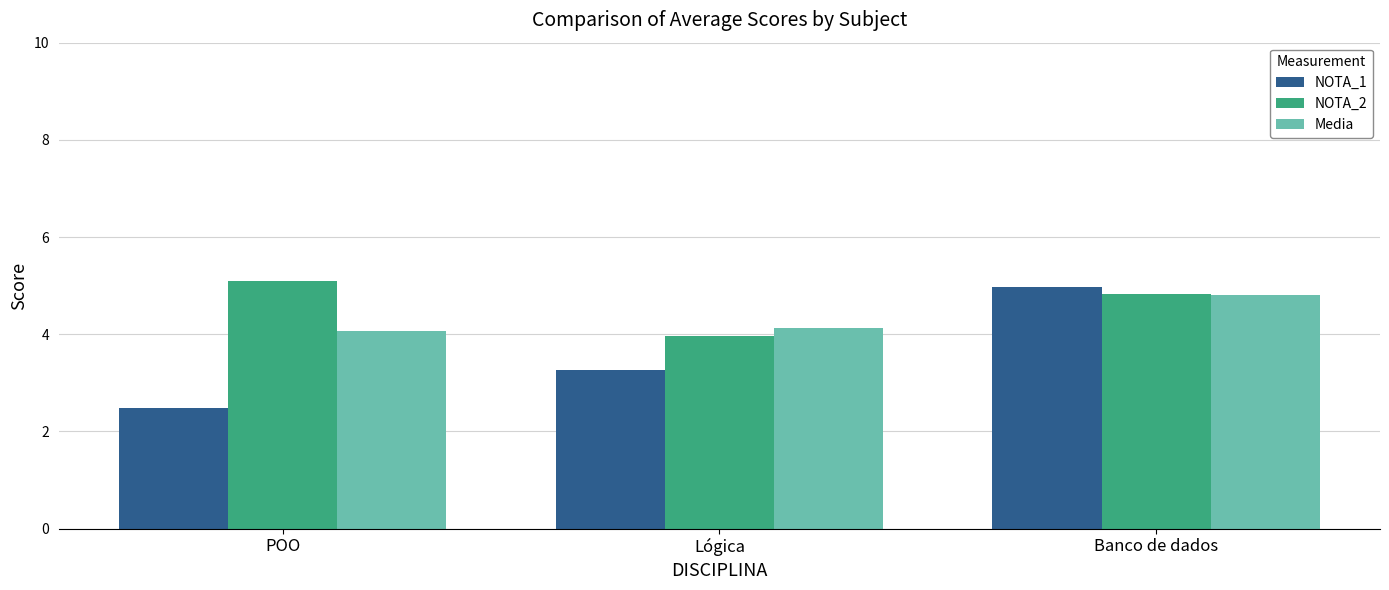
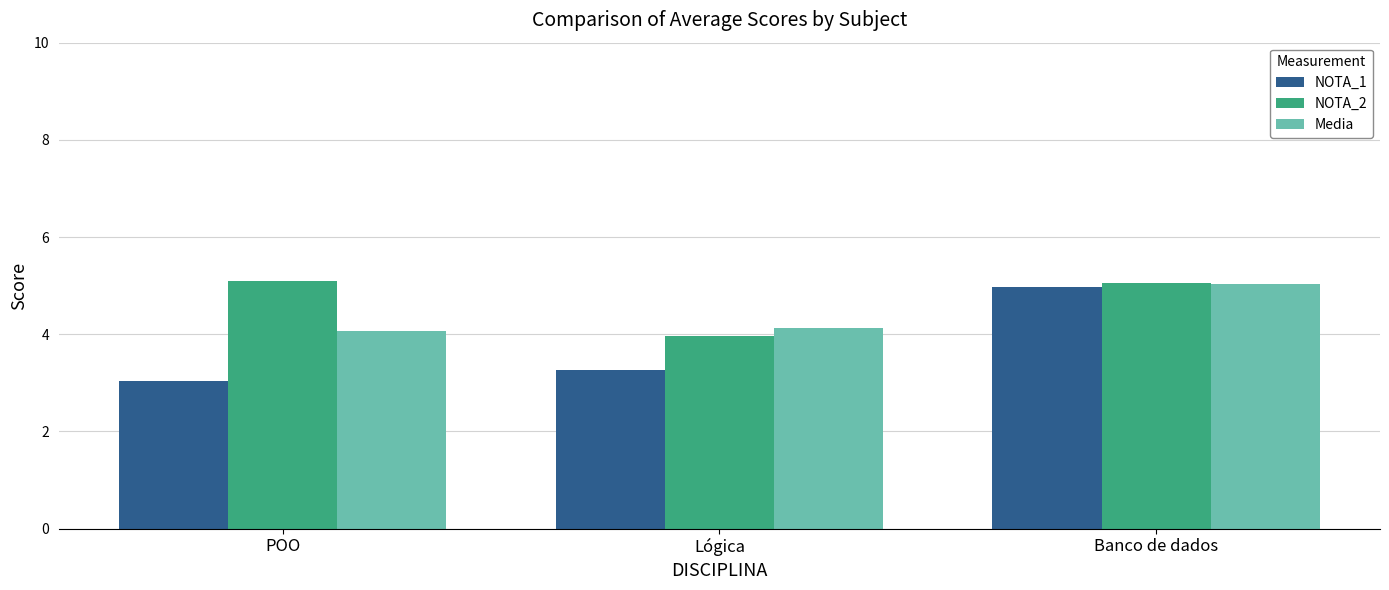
NOTA_1, POO: 2.5 -> 3.0
NOTA_2, Banco de dados: 4.8 -> 5.1
Media, Banco de dados: 4.8 -> 5.0
